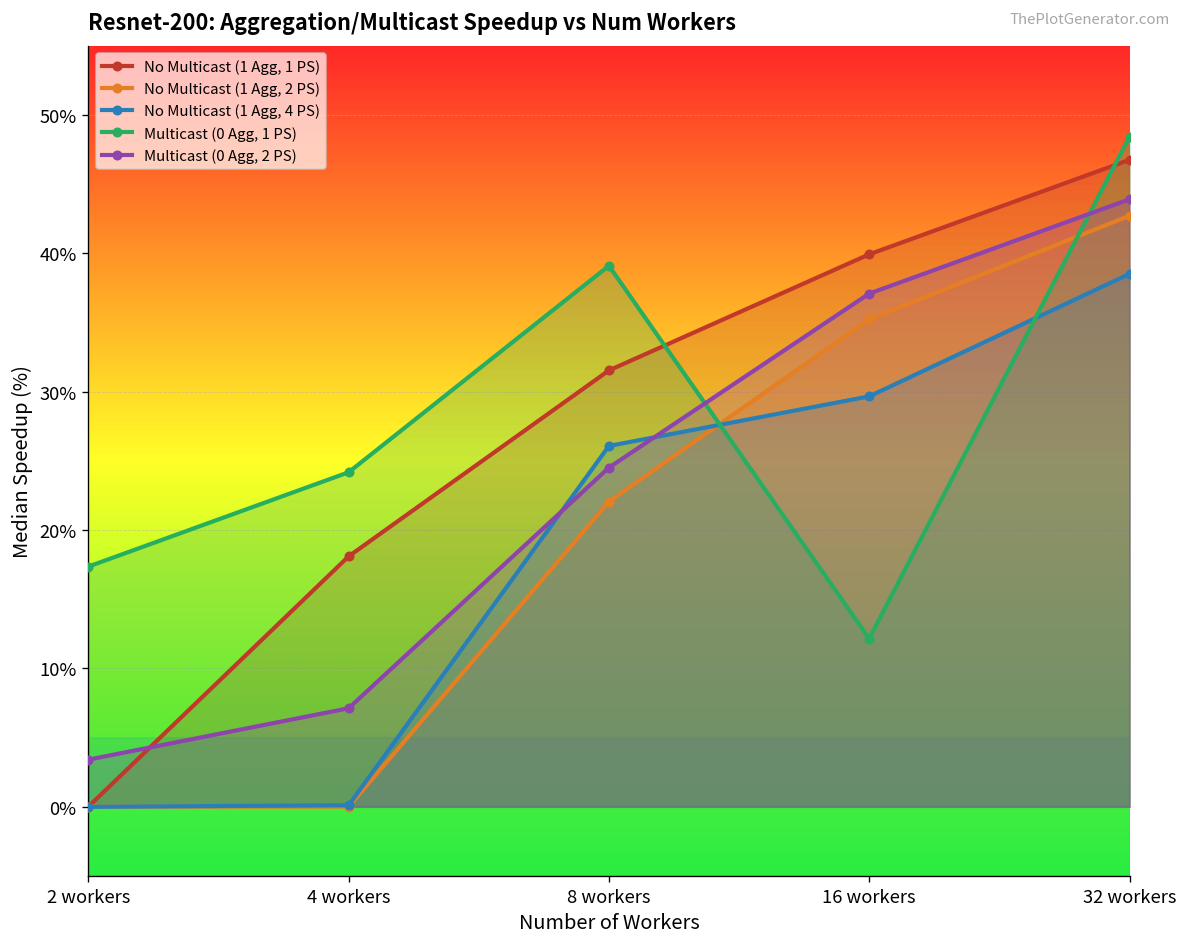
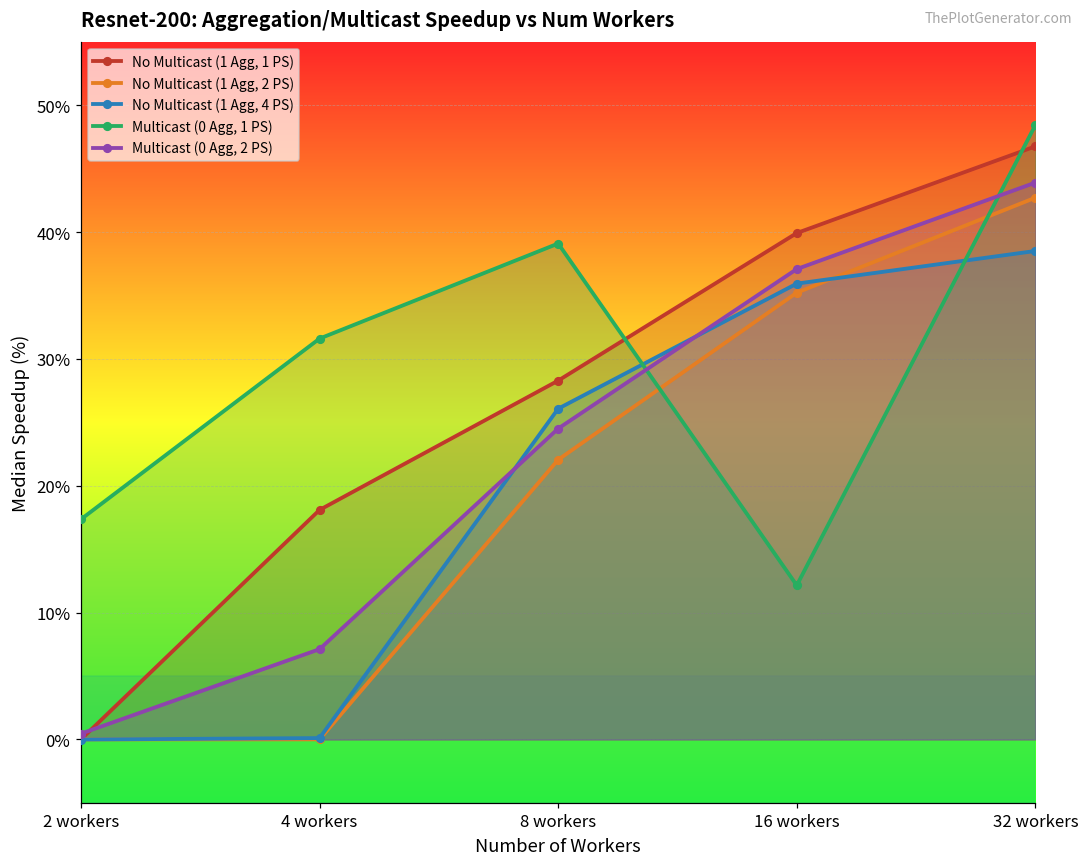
Multicast (0 Agg, 2 PS), 2 workers: 3.4% -> 0.5%
Multicast (0 Agg, 1 PS), 4 workers: 24.2% -> 31.6%
No Multicast (1 Agg, 1 PS), 8 workers: 31.5% -> 28.3%
No Multicast (1 Agg, 4 PS), 16 workers: 29.7% -> 35.9%
